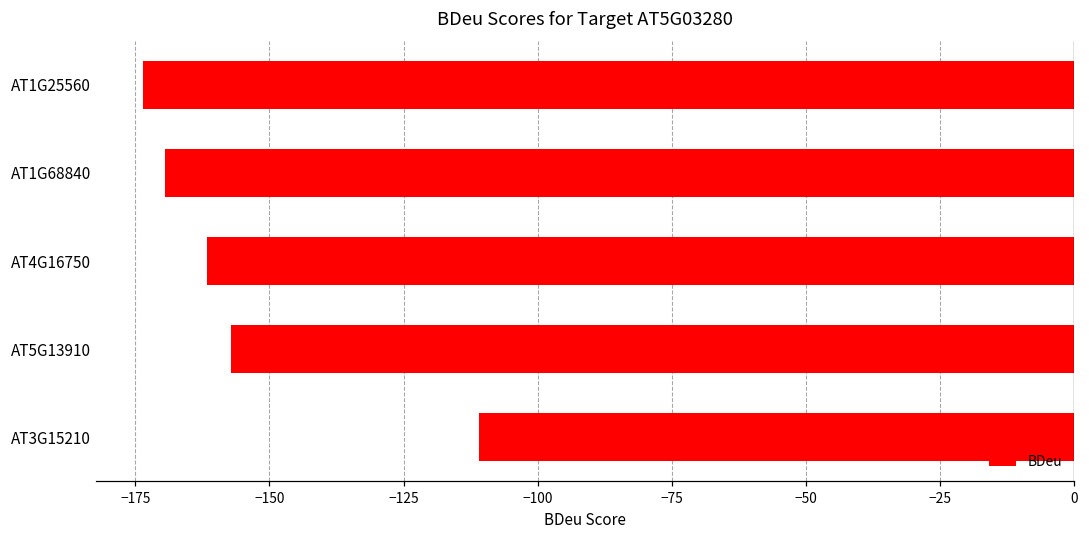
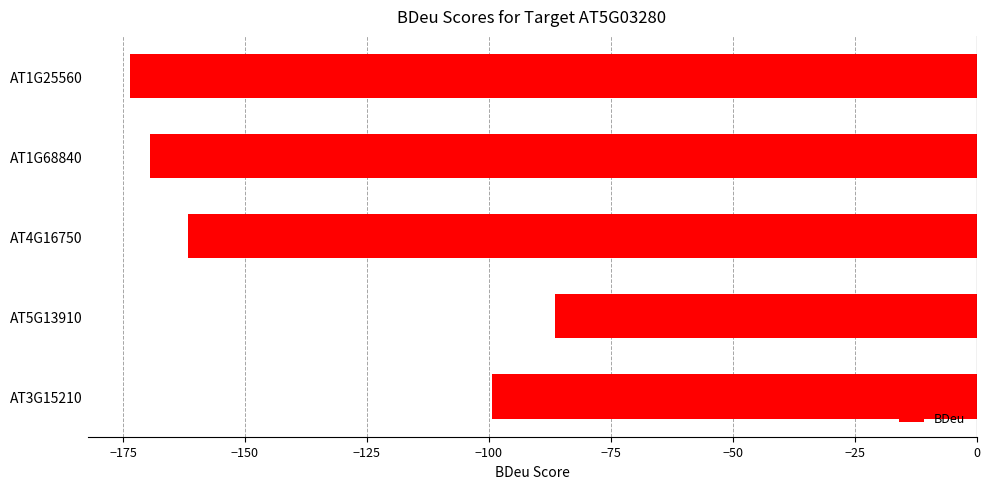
AT5G13910: -157 -> -86
AT3G15210: -111 -> -99
